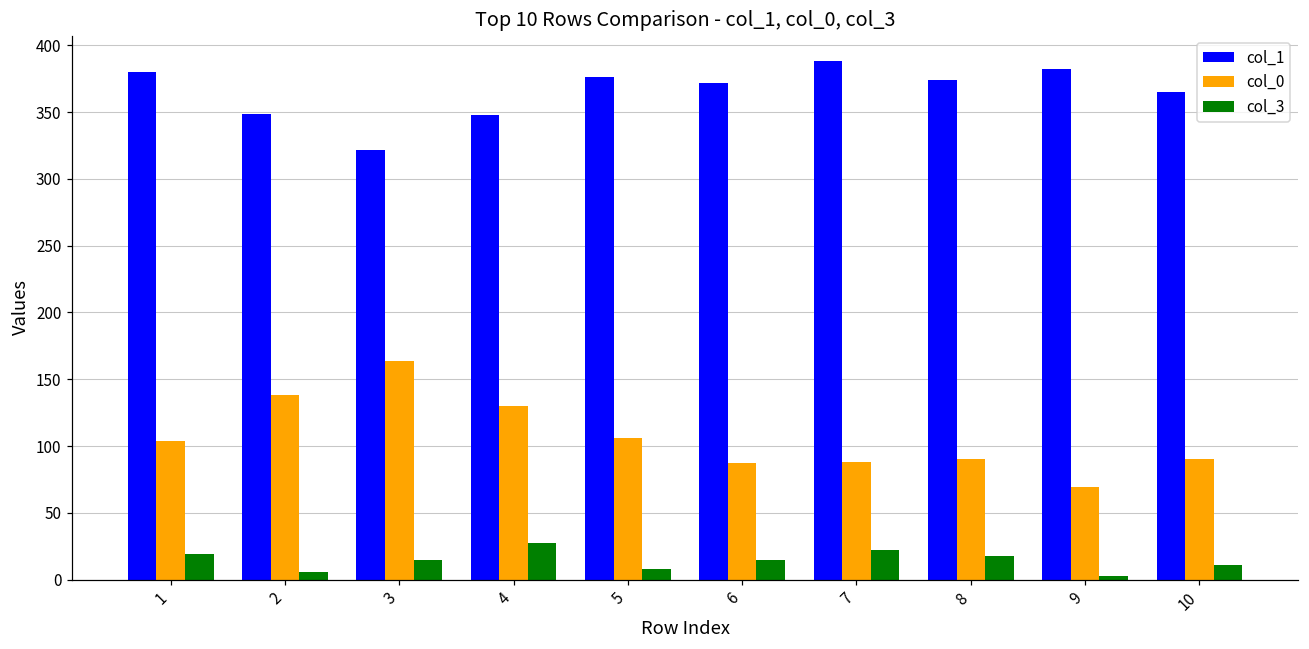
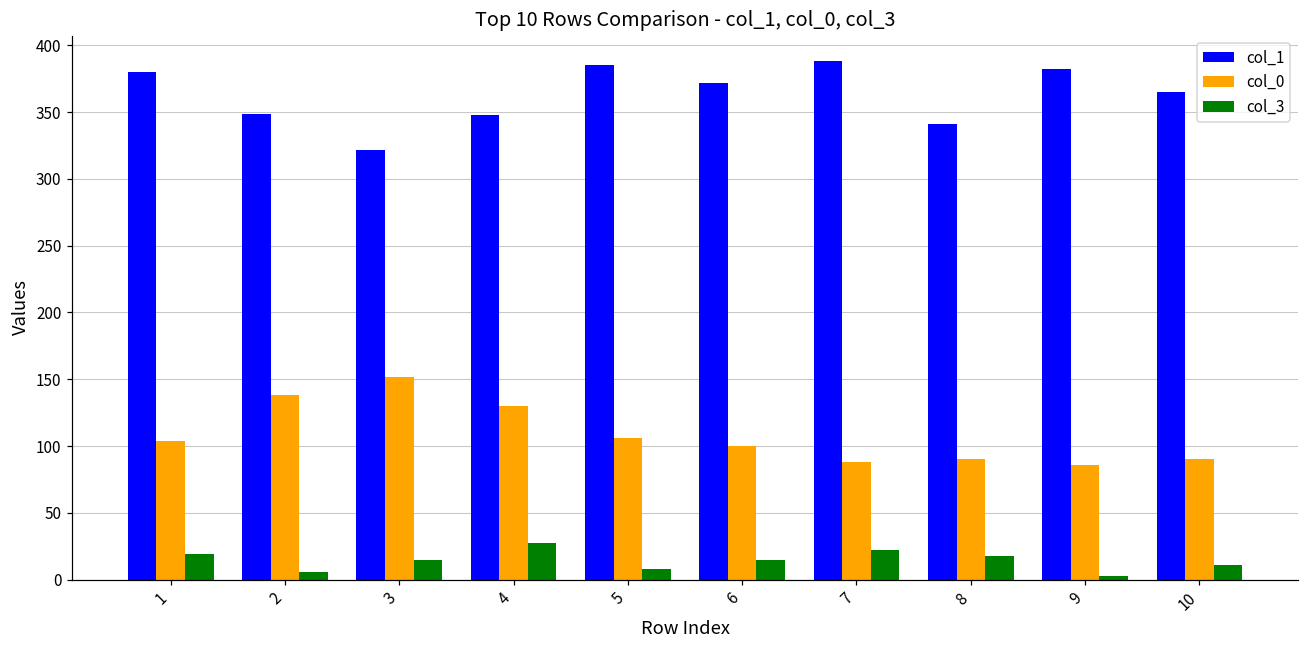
col_0, 3: 164 -> 152
col_1, 5: 376 -> 385
col_0, 6: 87 -> 100
col_1, 8: 374 -> 341
col_0, 9: 69 -> 86
